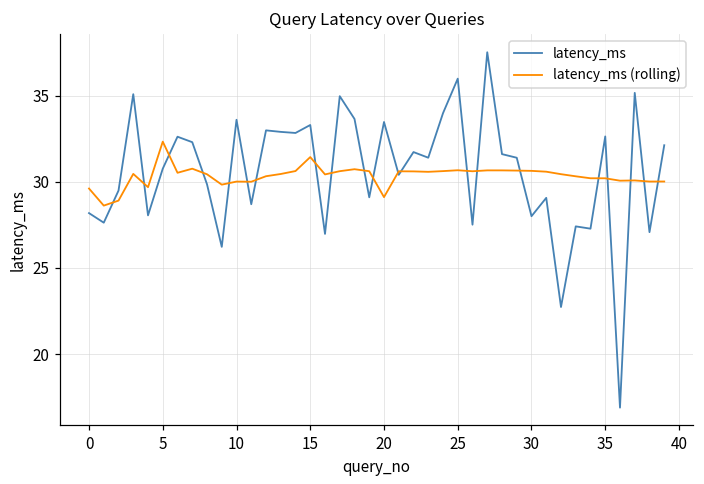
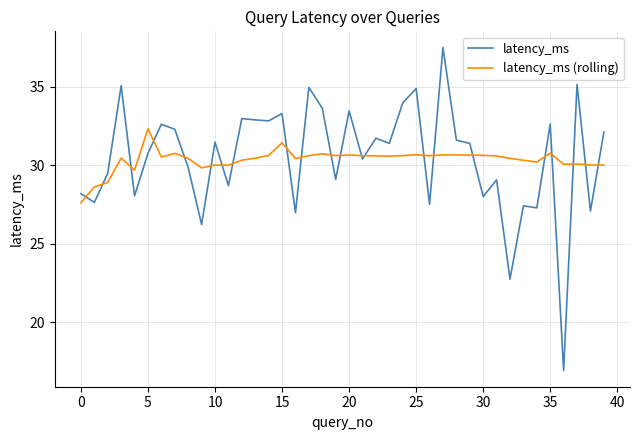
latency_ms (rolling), 0: 29.6 -> 27.6
latency_ms, 10: 33.6 -> 31.5
latency_ms (rolling), 20: 29.1 -> 30.7
latency_ms, 25: 36.0 -> 34.9
latency_ms (rolling), 35: 30.2 -> 30.8
